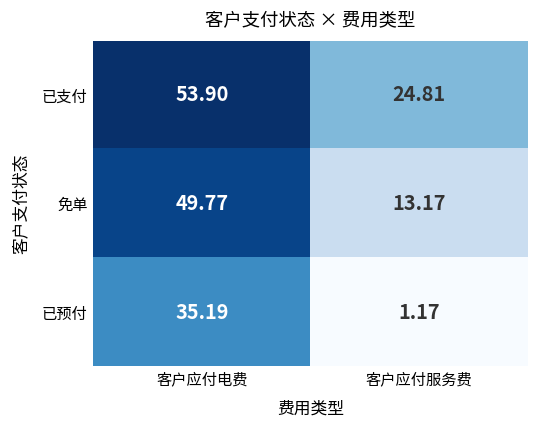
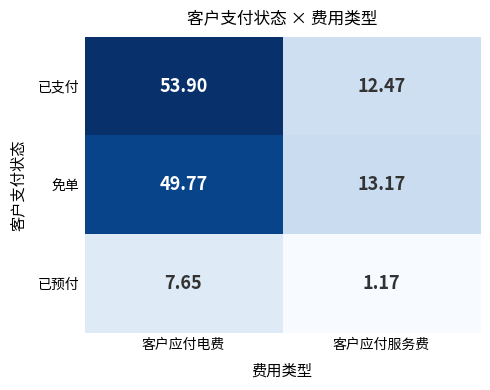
已支付, 客户应付服务费: 24.81 -> 12.47
已预付, 客户应付电费: 35.19 -> 7.65
